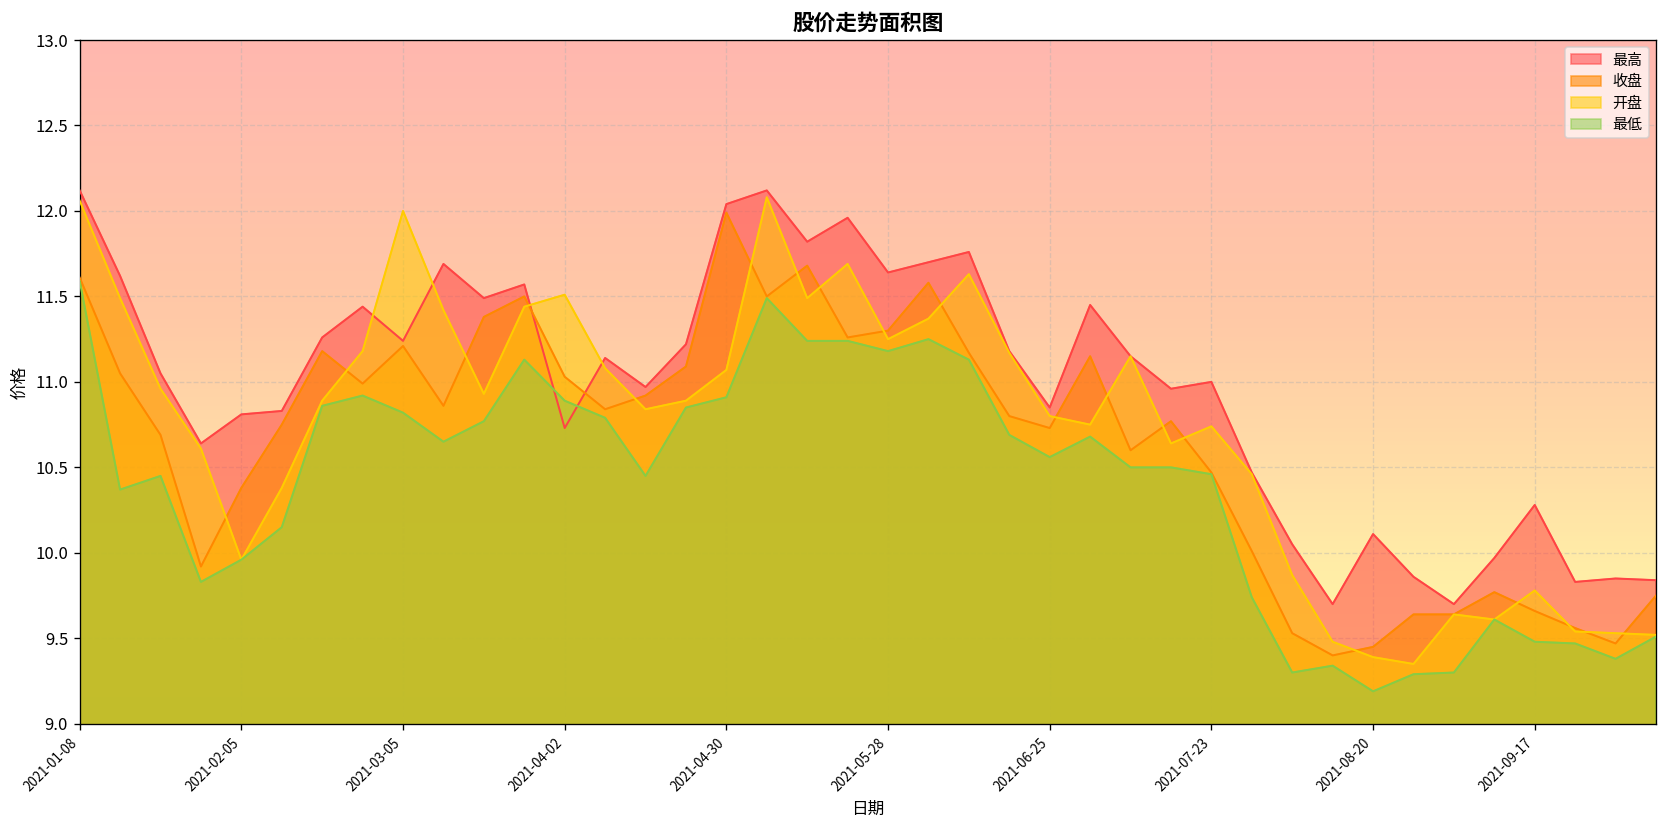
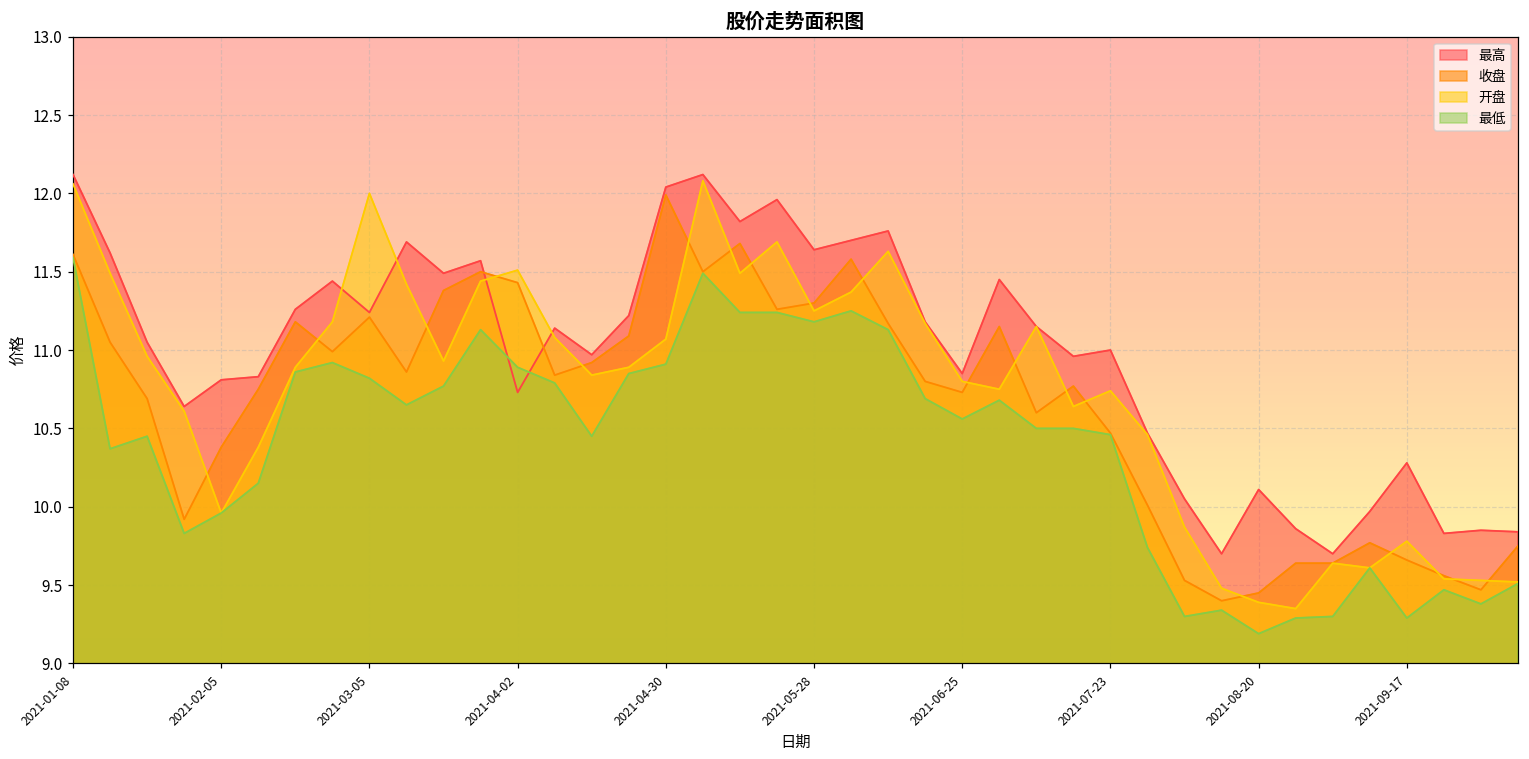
收盘, 2021-04-02: 11.03 -> 11.43
最低, 2021-09-17: 9.48 -> 9.29
